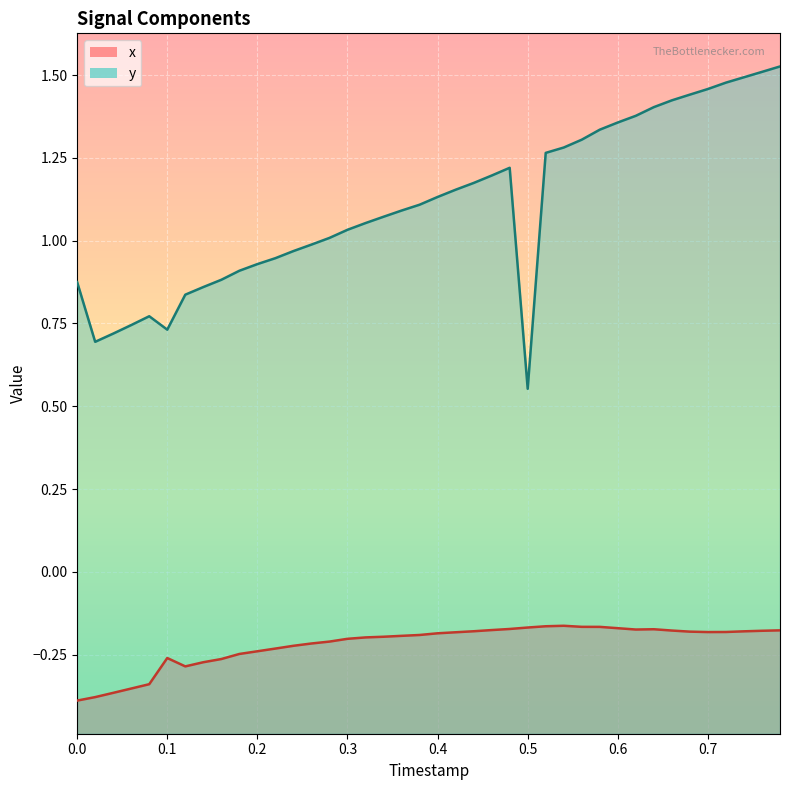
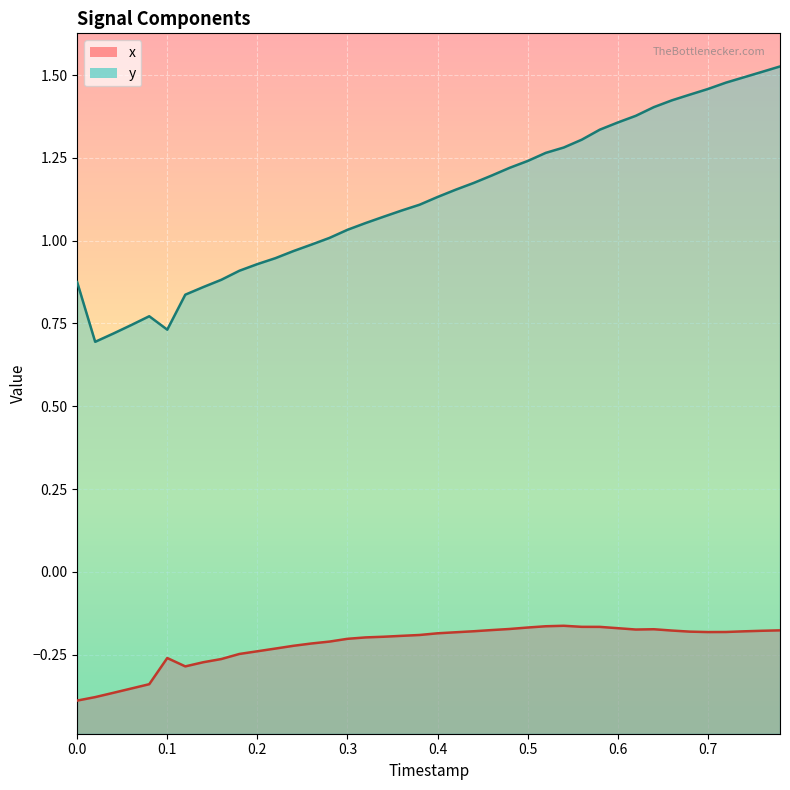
y, 0.5: 0.55 -> 1.24
